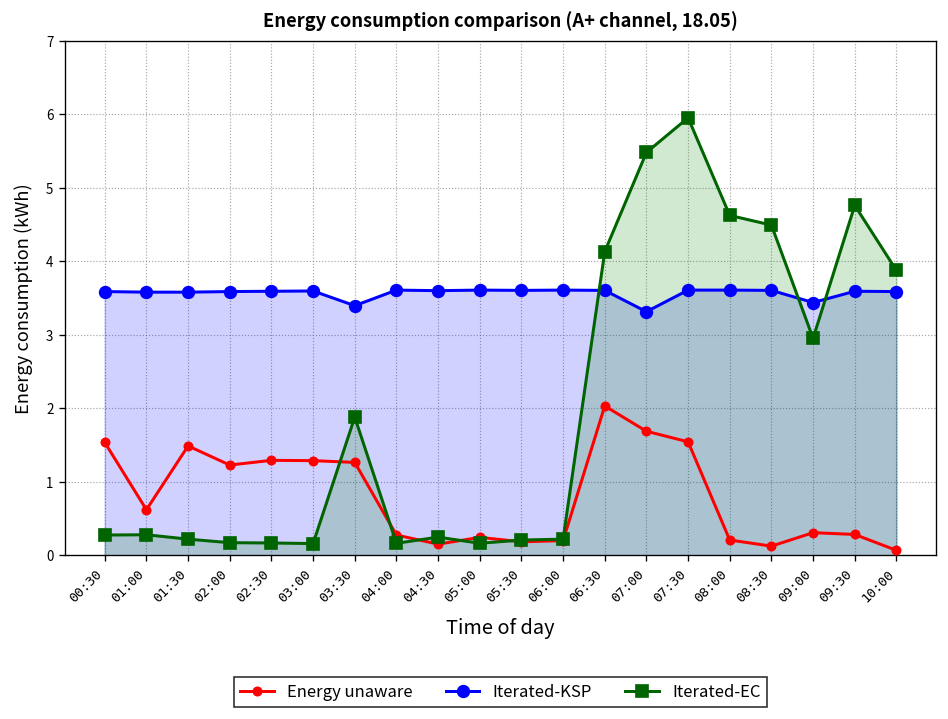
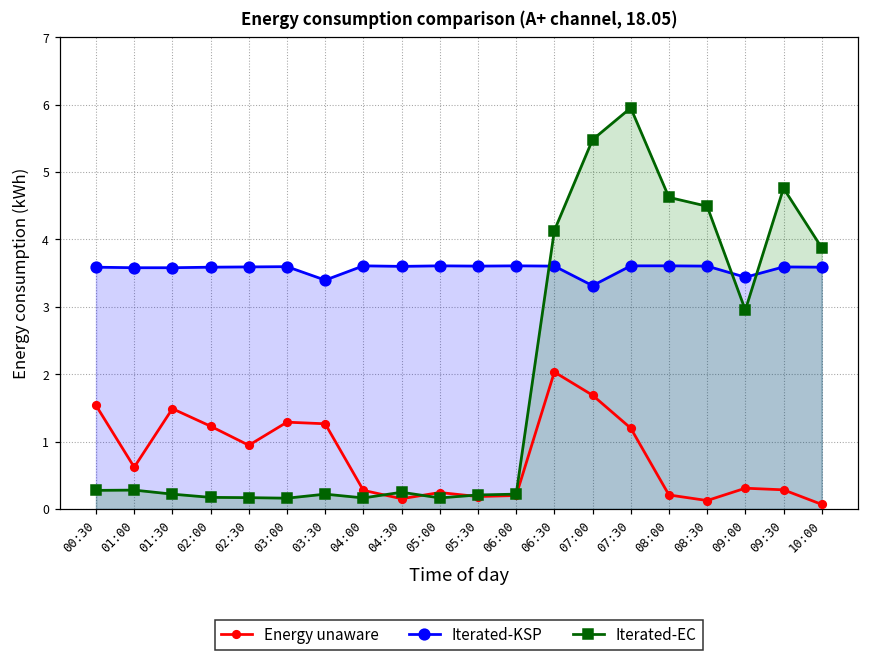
Energy unaware, 02:30: 1.3 -> 0.9
Iterated-EC, 03:30: 1.9 -> 0.2
Energy unaware, 07:30: 1.5 -> 1.2
